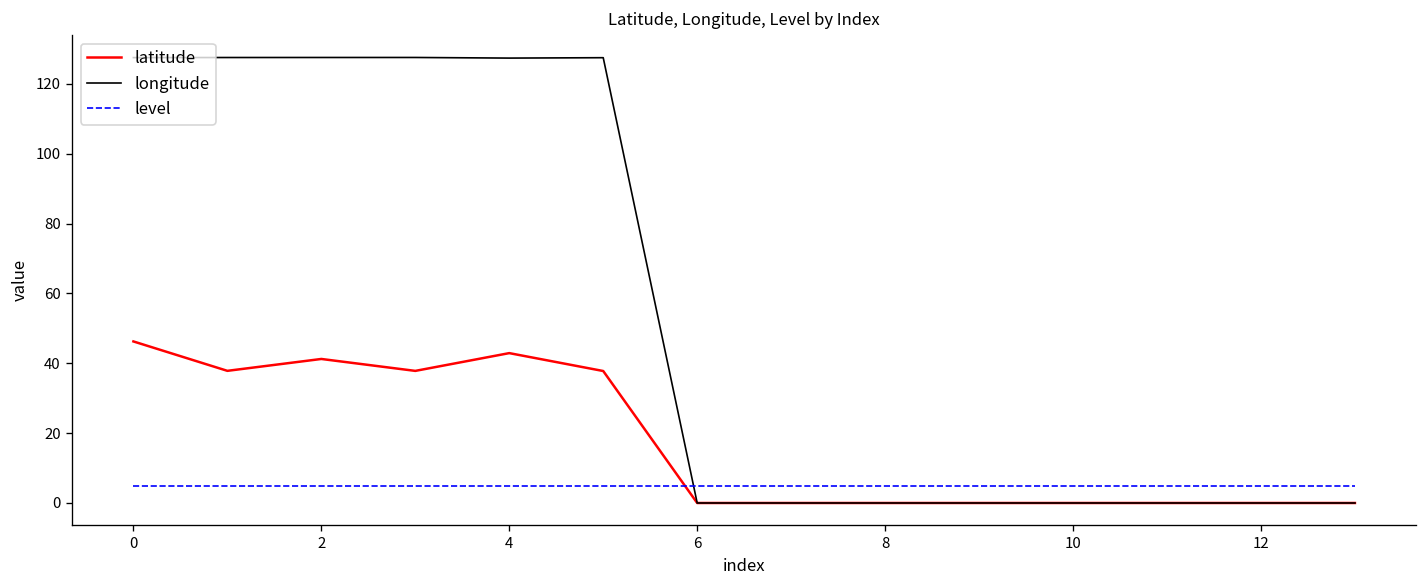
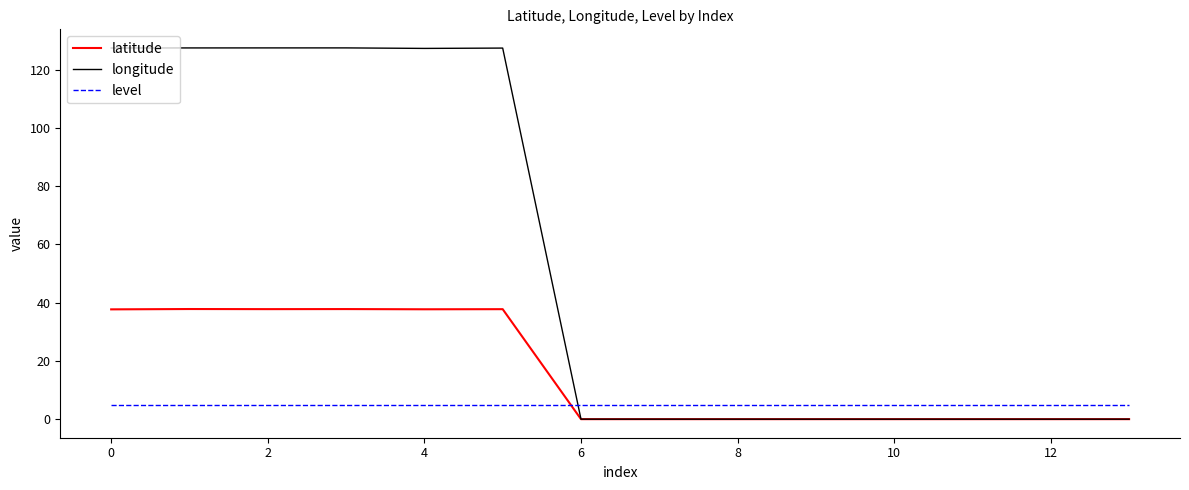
latitude, 0: 46 -> 38
latitude, 2: 41 -> 38
latitude, 4: 43 -> 38
